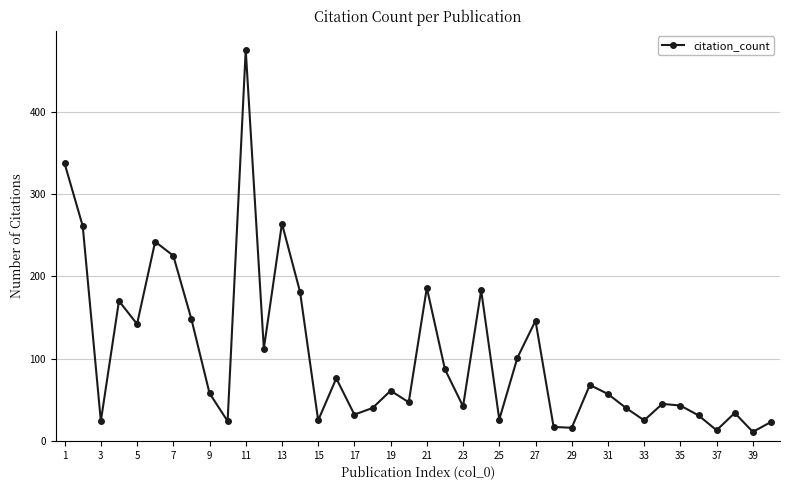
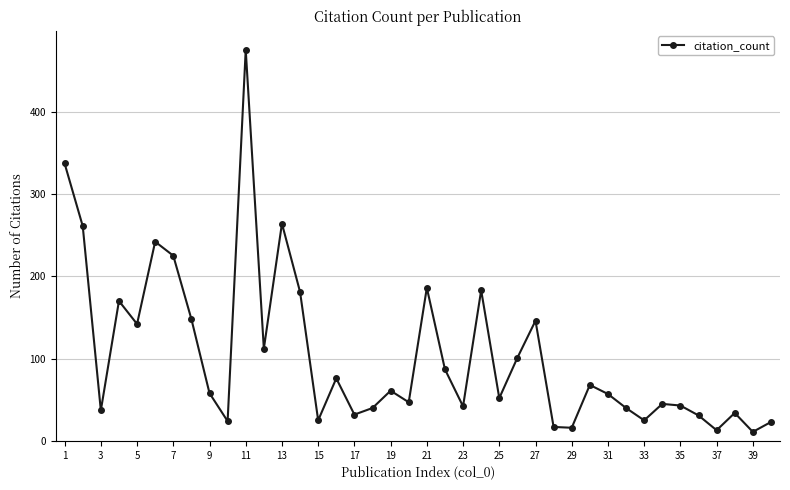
3: 20 -> 40
25: 30 -> 50
